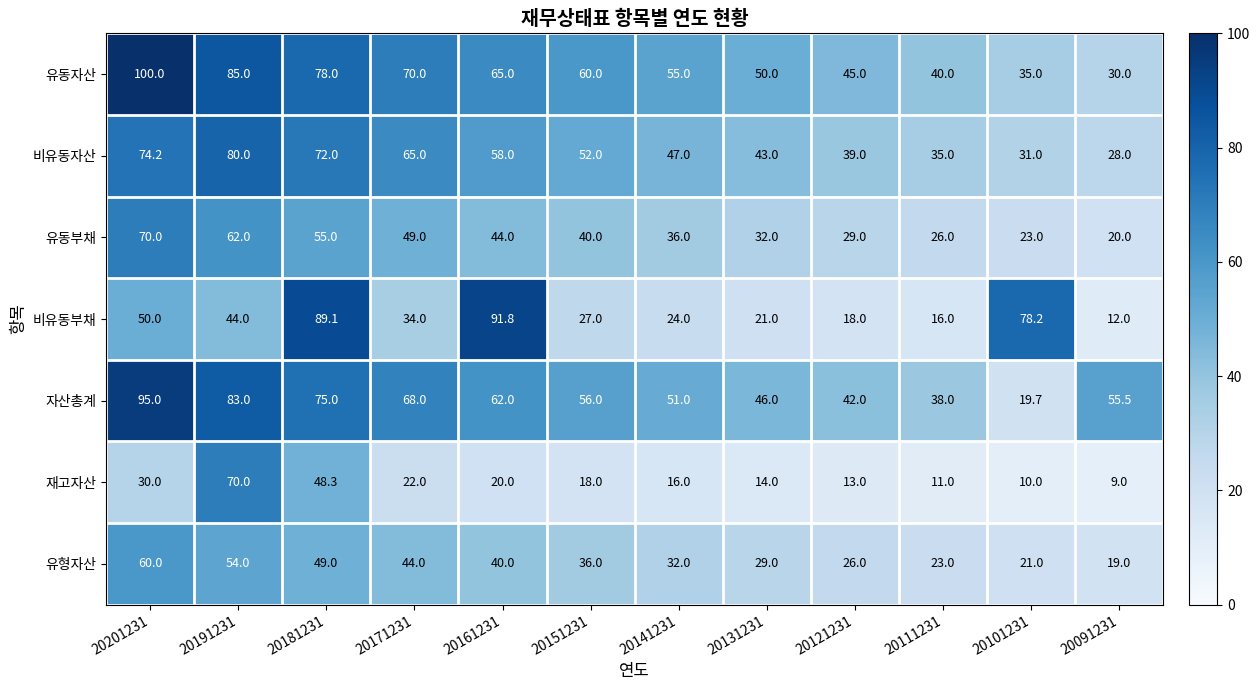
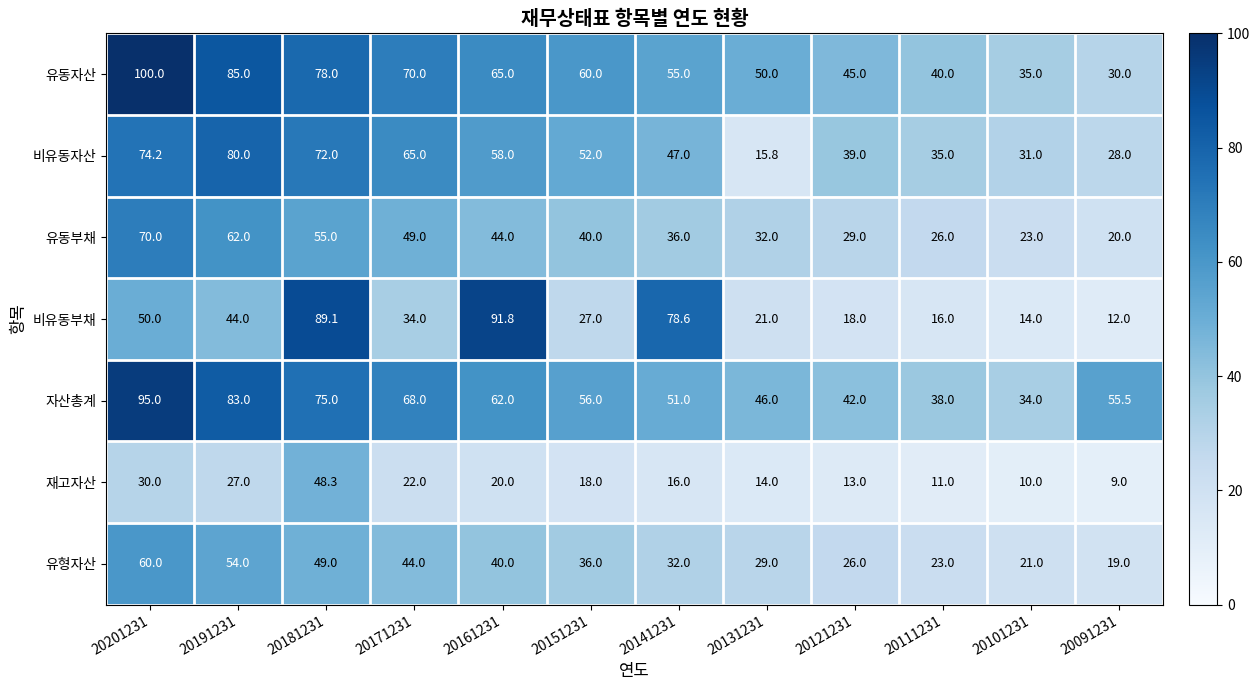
비유동자산, 20131231: 43.0 -> 15.8
비유동부채, 20141231: 24.0 -> 78.6
비유동부채, 20101231: 78.2 -> 14.0
자산총계, 20101231: 19.7 -> 34.0
재고자산, 20191231: 70.0 -> 27.0
